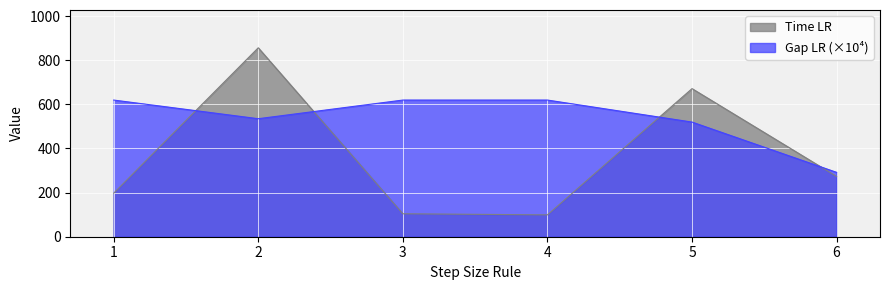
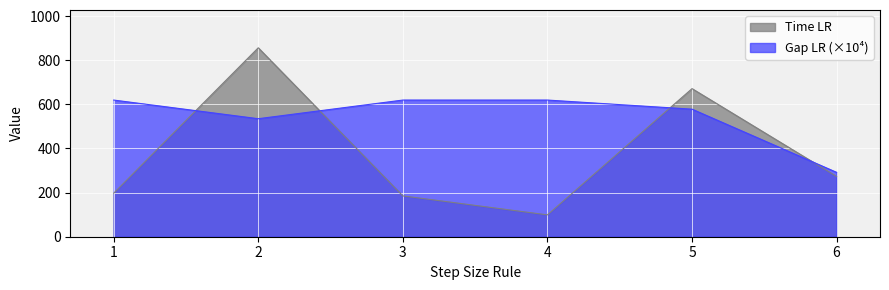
Time LR, 3: 100 -> 190
Gap LR (×10⁴), 5: 520 -> 580
